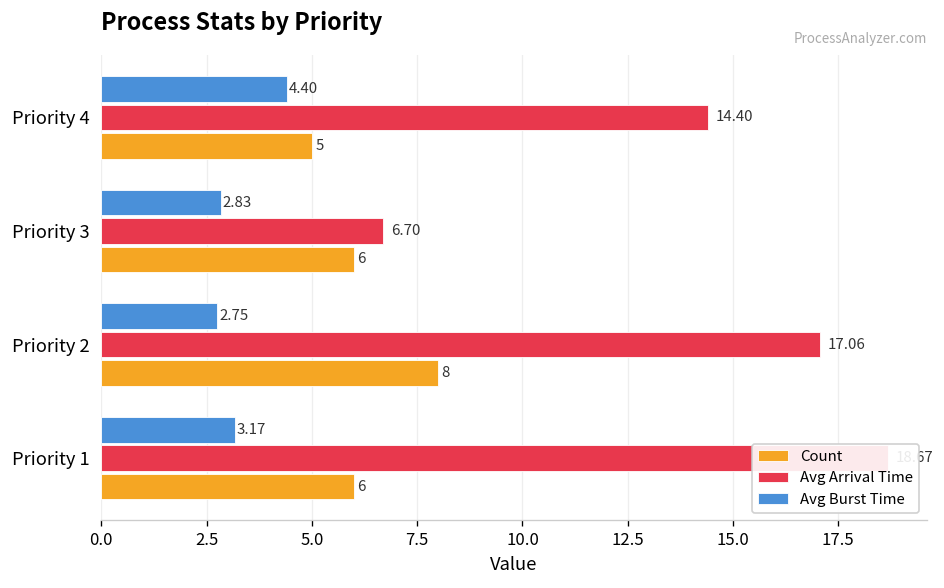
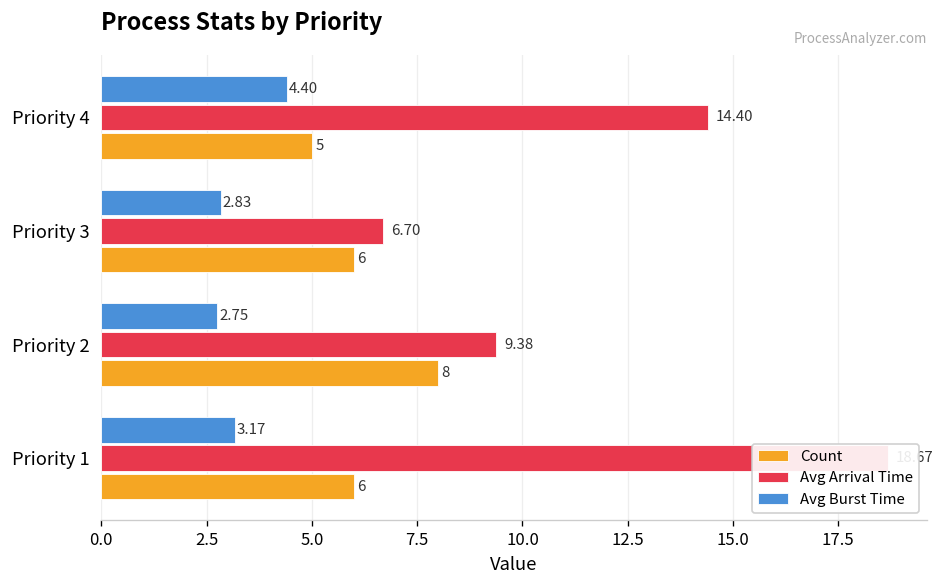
Avg Arrival Time, Priority 2: 17.06 -> 9.38
